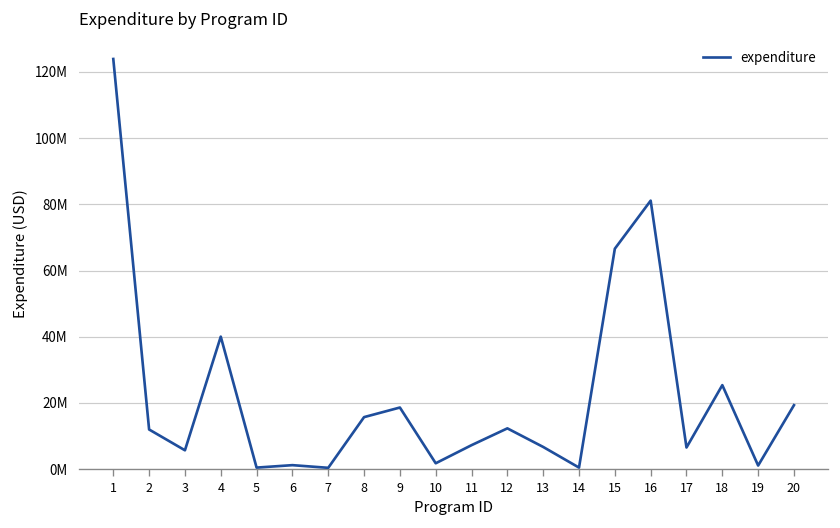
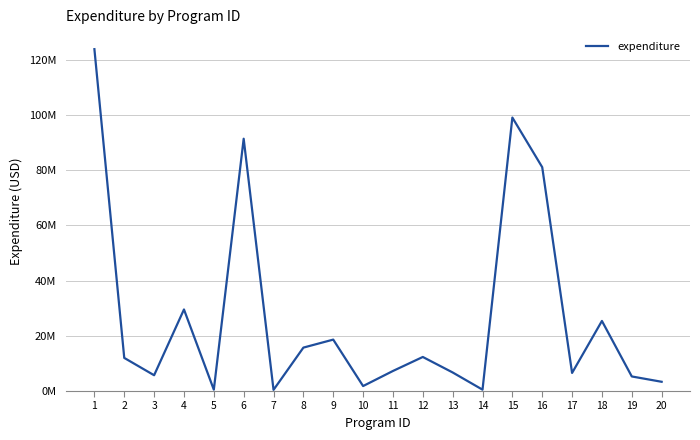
4: 40000000 -> 30000000
6: 1000000 -> 91000000
15: 67000000 -> 99000000
19: 1000000 -> 5000000
20: 19000000 -> 3000000
